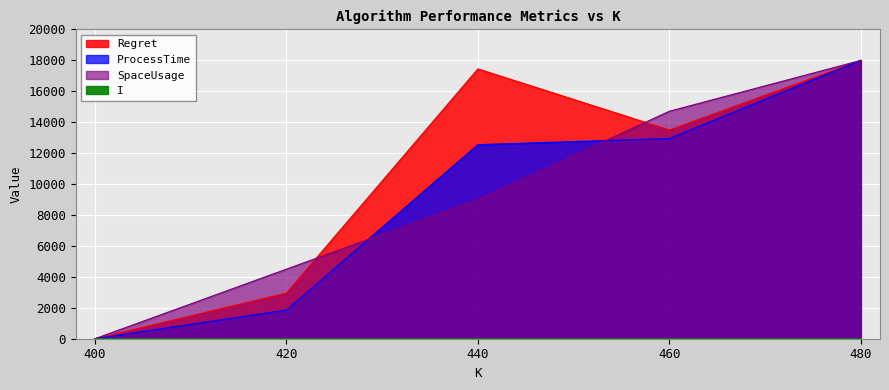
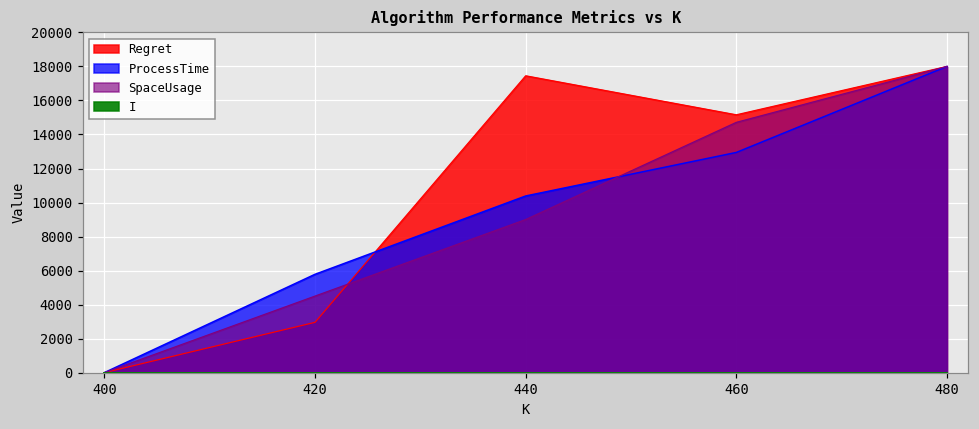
ProcessTime, 420: 1800 -> 5800
ProcessTime, 440: 12500 -> 10400
Regret, 460: 13500 -> 15200
